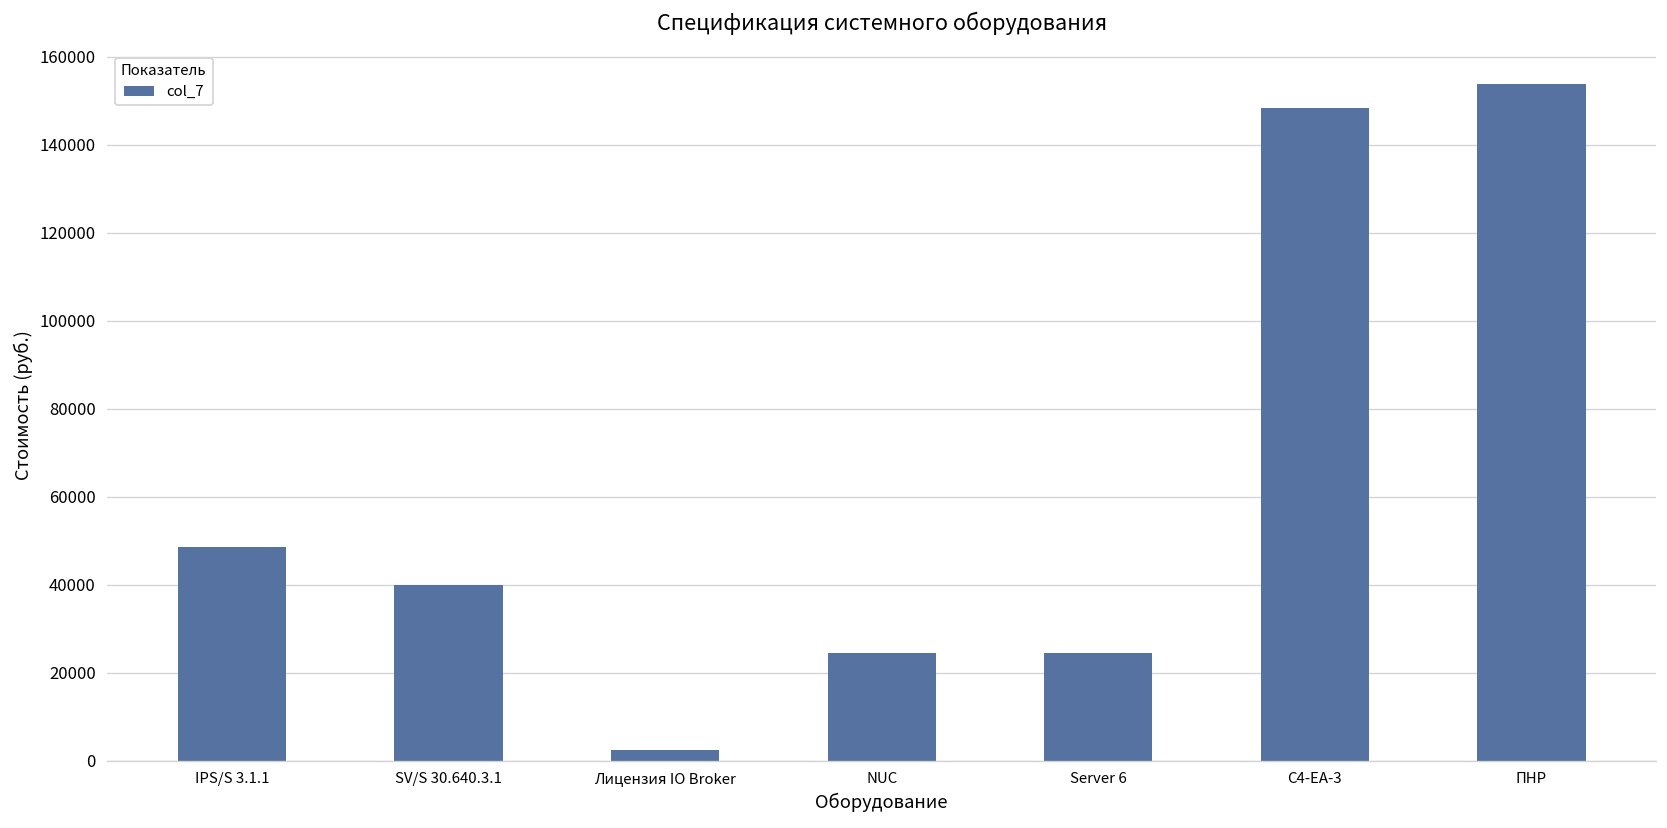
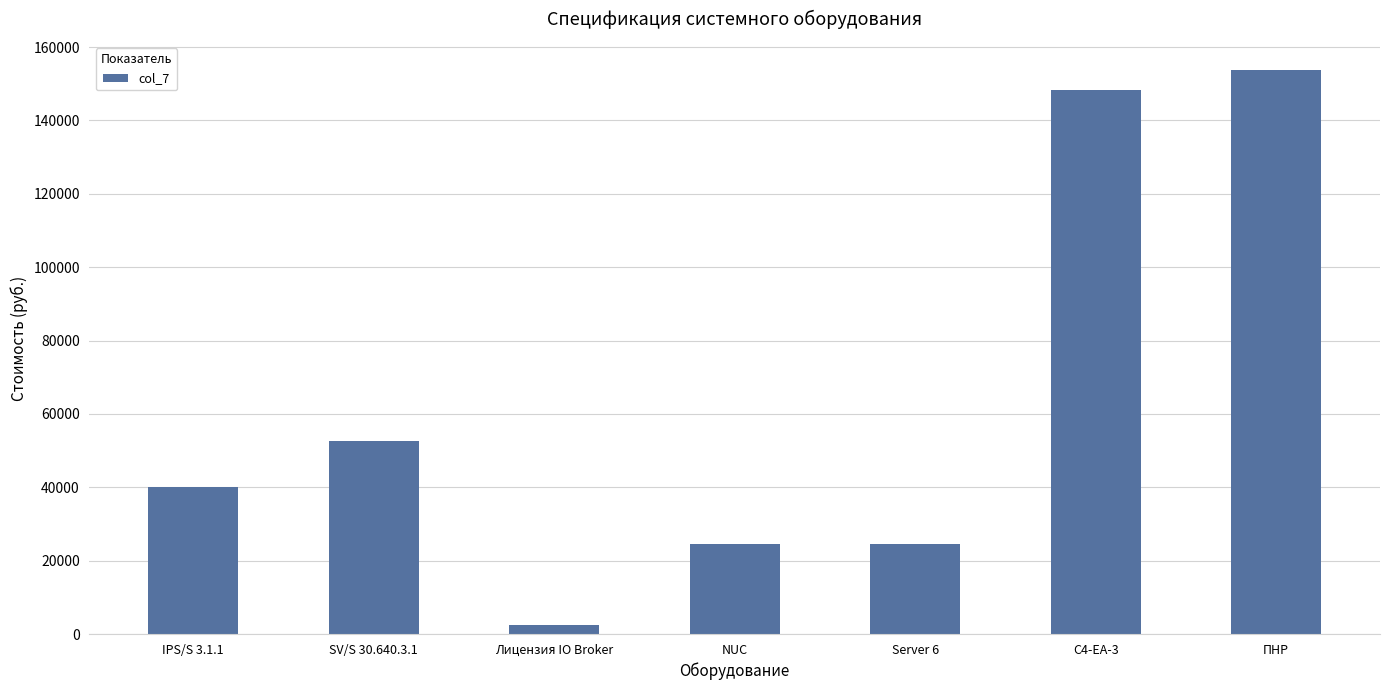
IPS/S 3.1.1: 49000 -> 40000
SV/S 30.640.3.1: 40000 -> 53000
